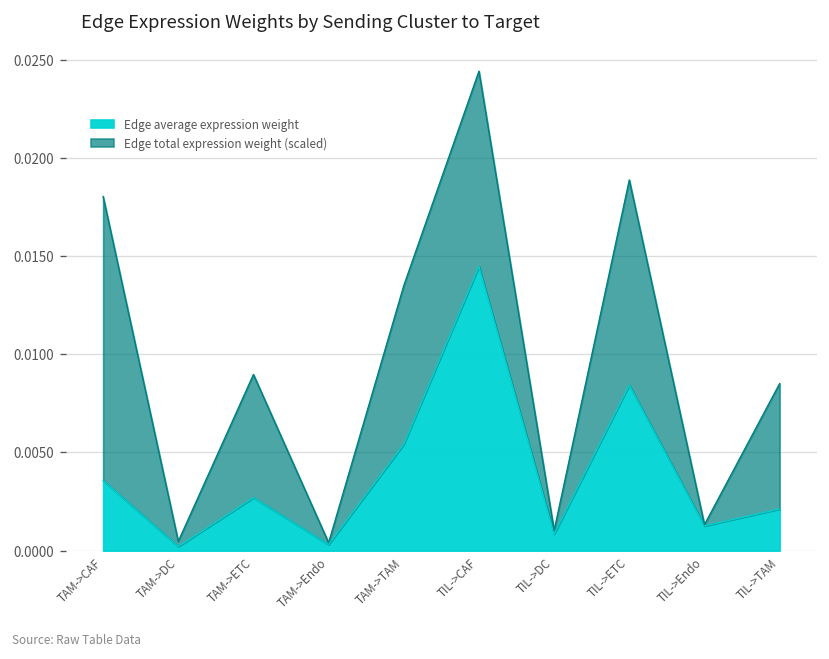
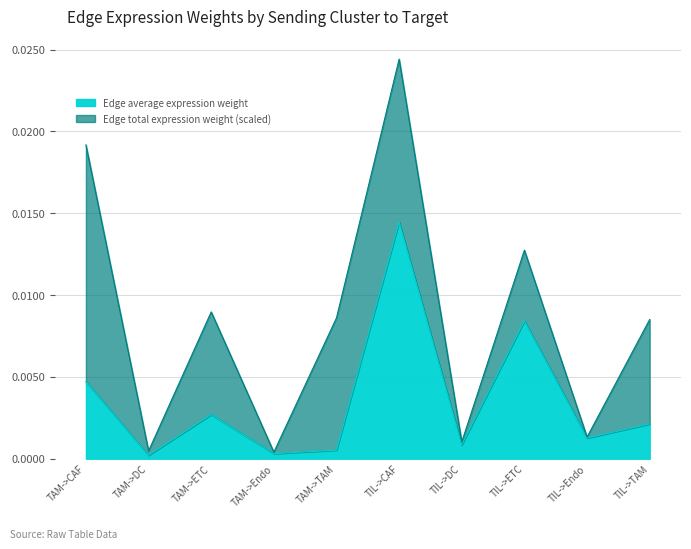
Edge average expression weight, TAM->CAF: 0.0036 -> 0.0047
Edge average expression weight, TAM->TAM: 0.0054 -> 0.0005
Edge total expression weight (scaled), TIL->ETC: 0.0105 -> 0.0043
